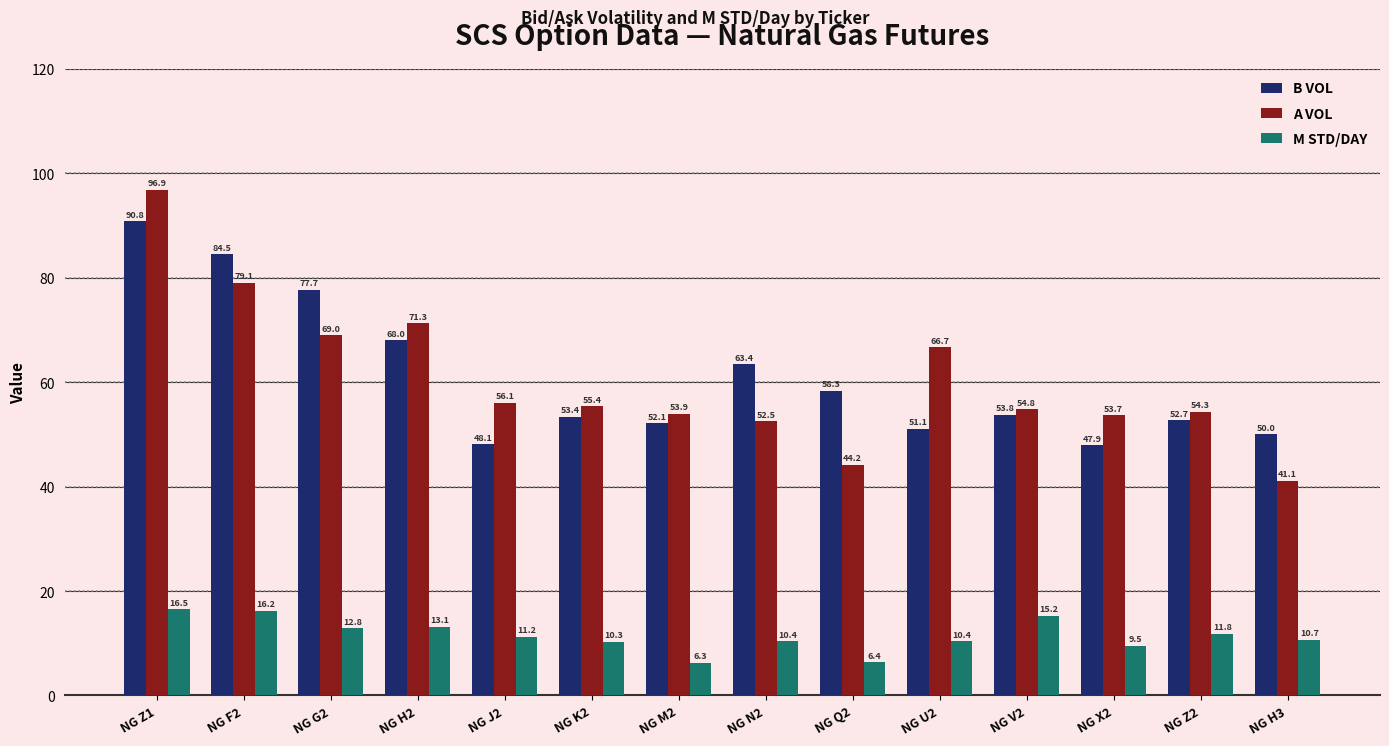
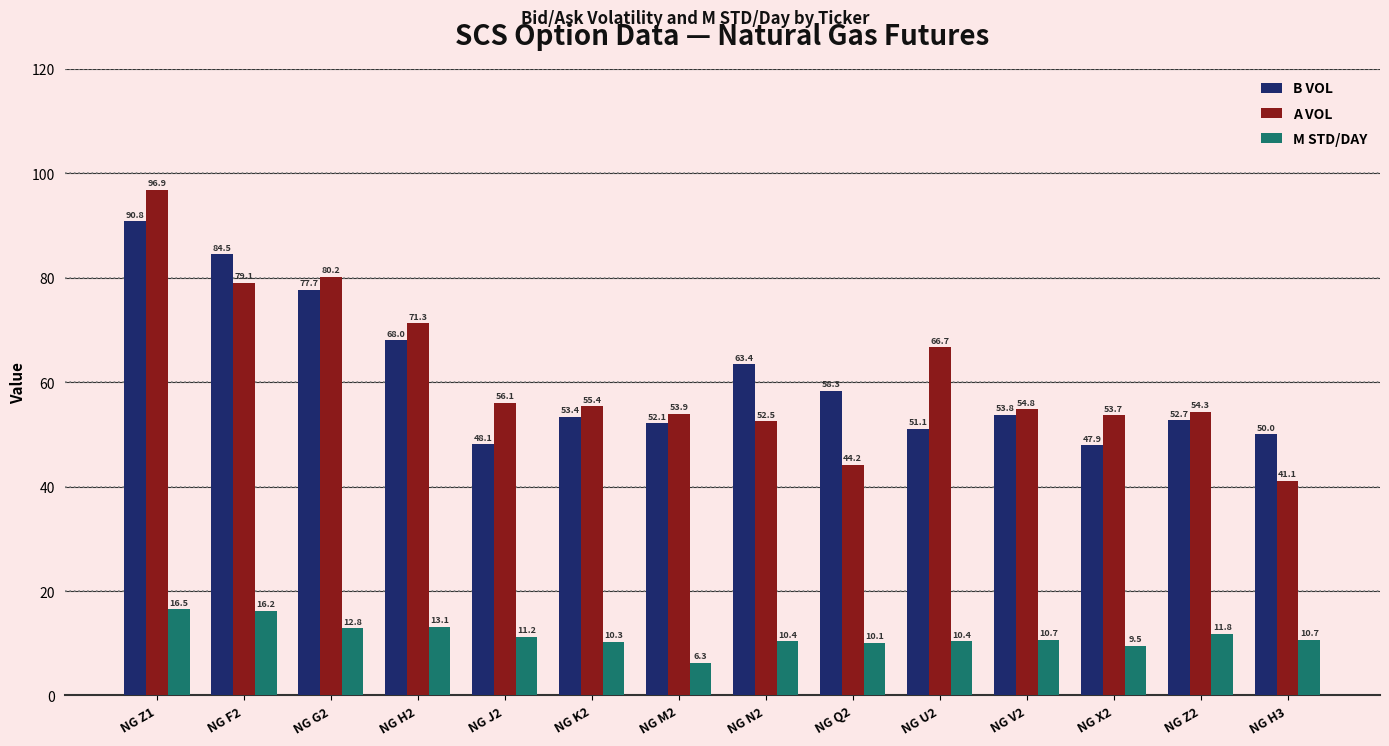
A VOL, NG G2: 69.0 -> 80.2
M STD/DAY, NG Q2: 6.4 -> 10.1
M STD/DAY, NG V2: 15.2 -> 10.7
